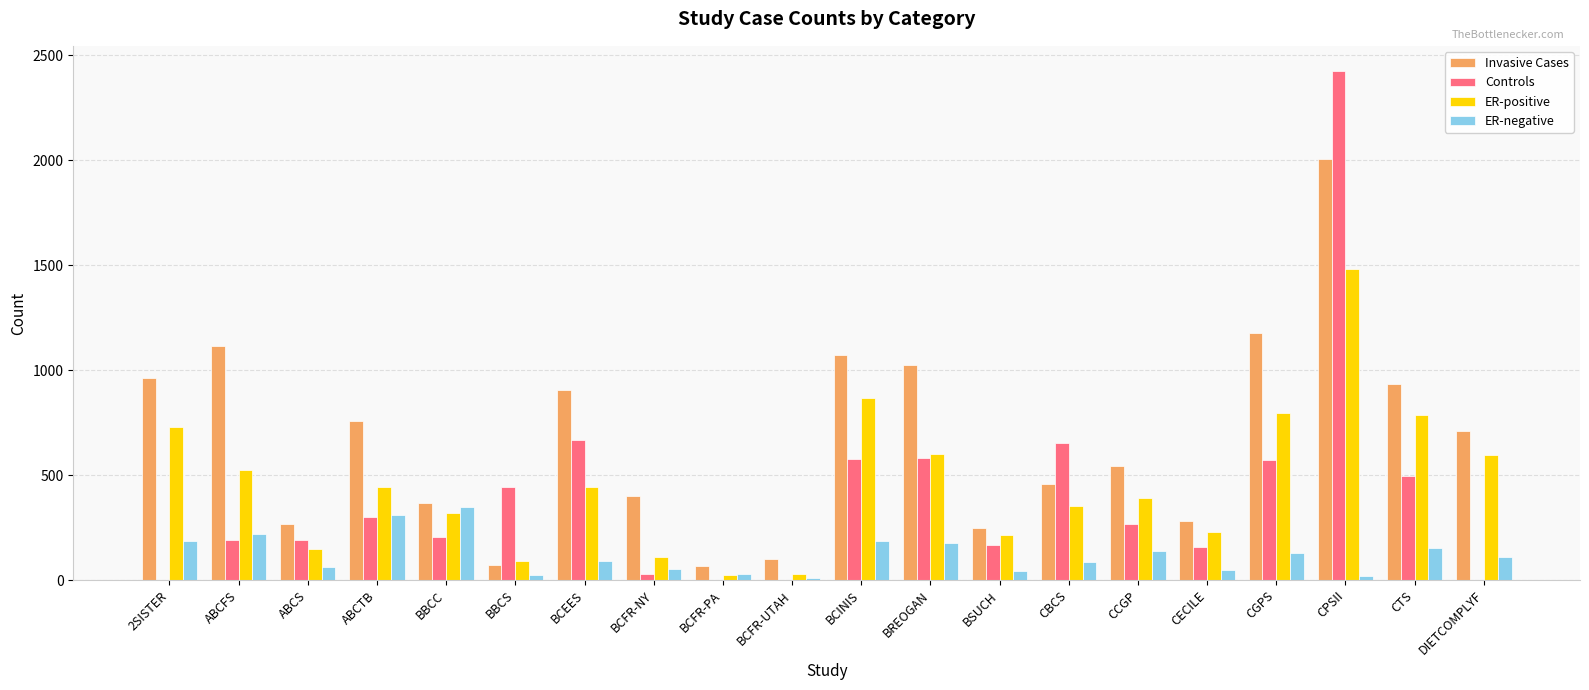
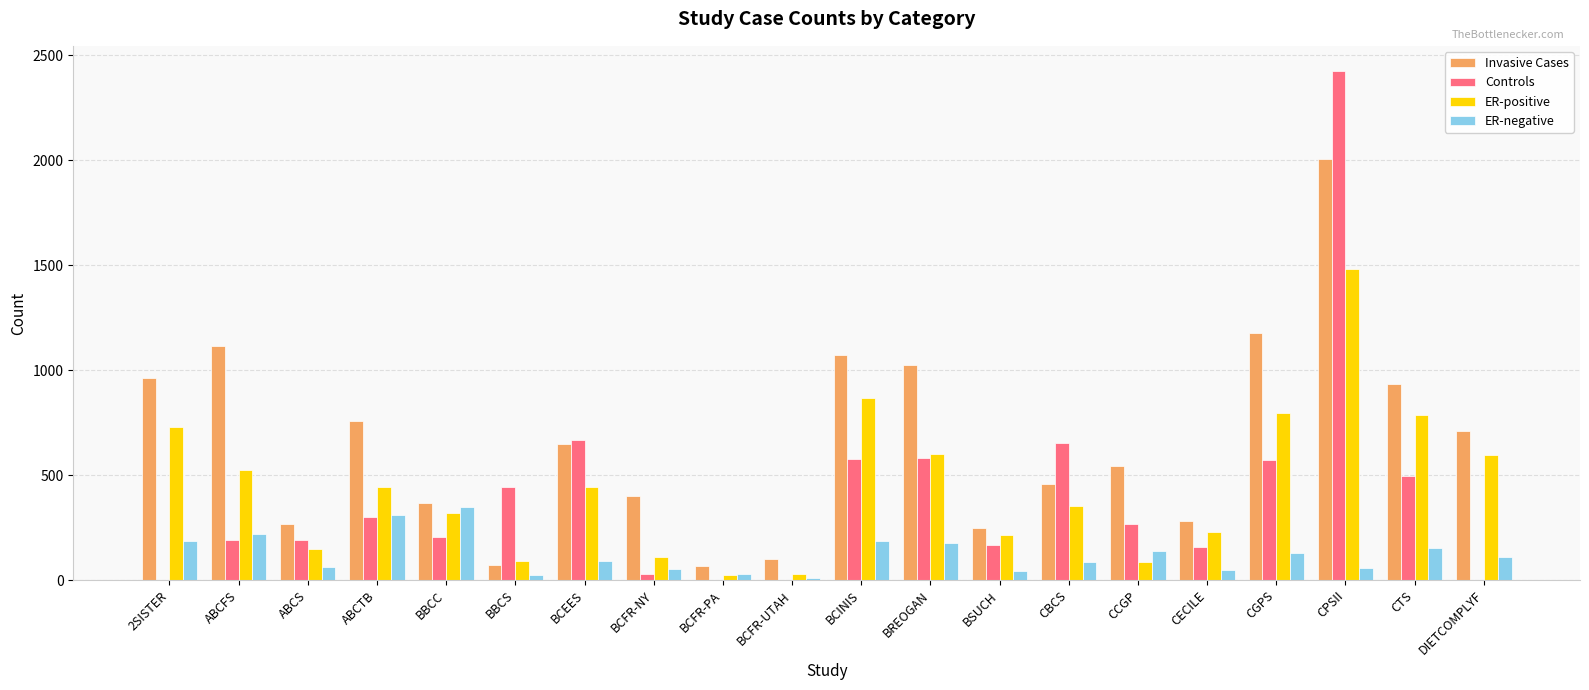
Invasive Cases, BCEES: 910 -> 650
ER-positive, CCGP: 390 -> 90
ER-negative, CPSII: 20 -> 60
